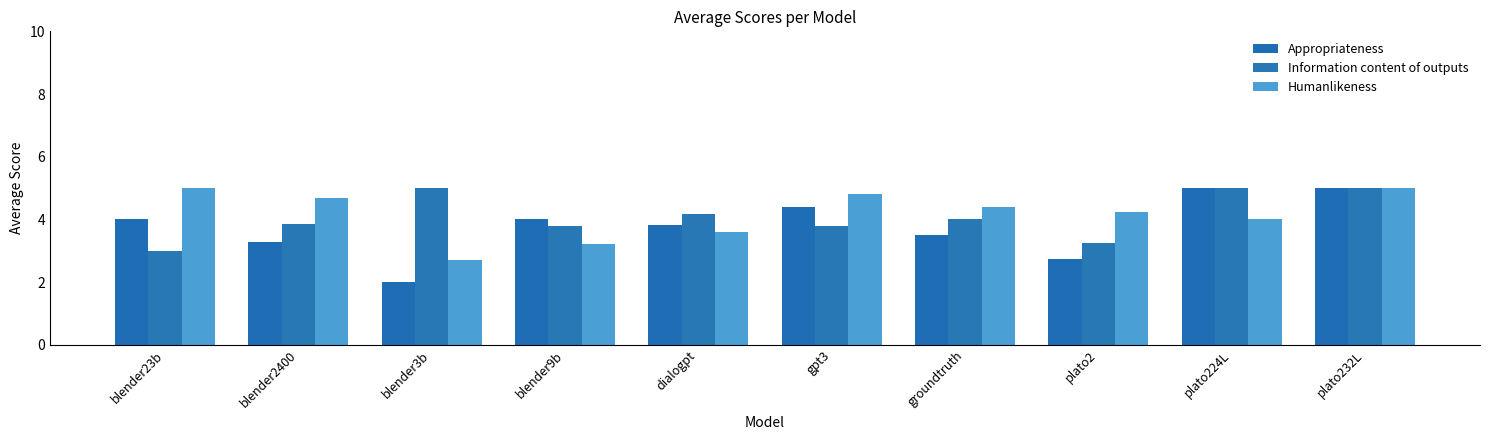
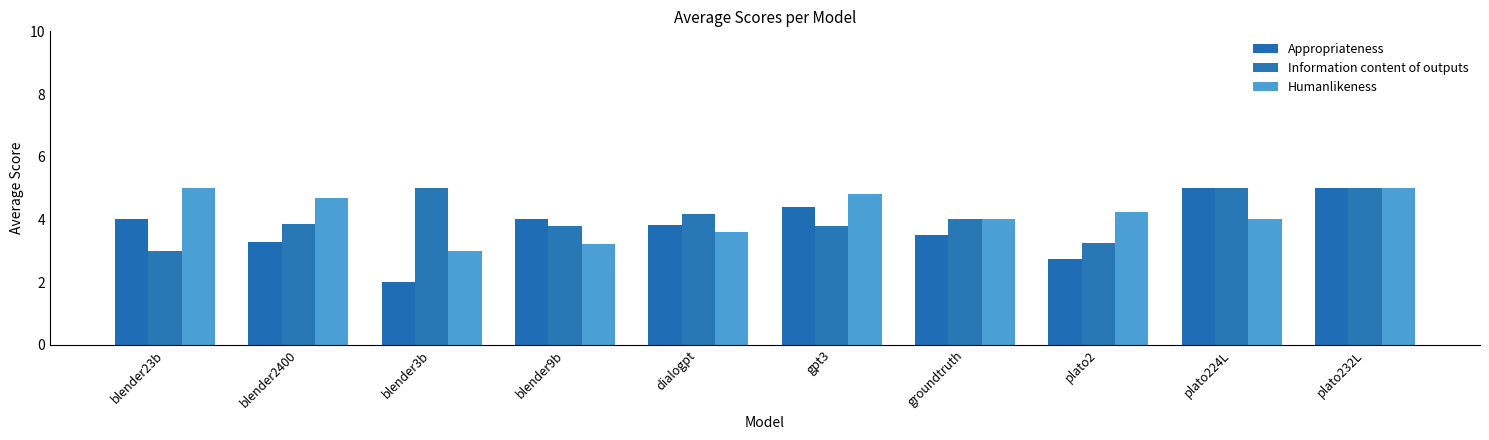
Humanlikeness, blender3b: 2.7 -> 3.0
Humanlikeness, groundtruth: 4.4 -> 4.0
